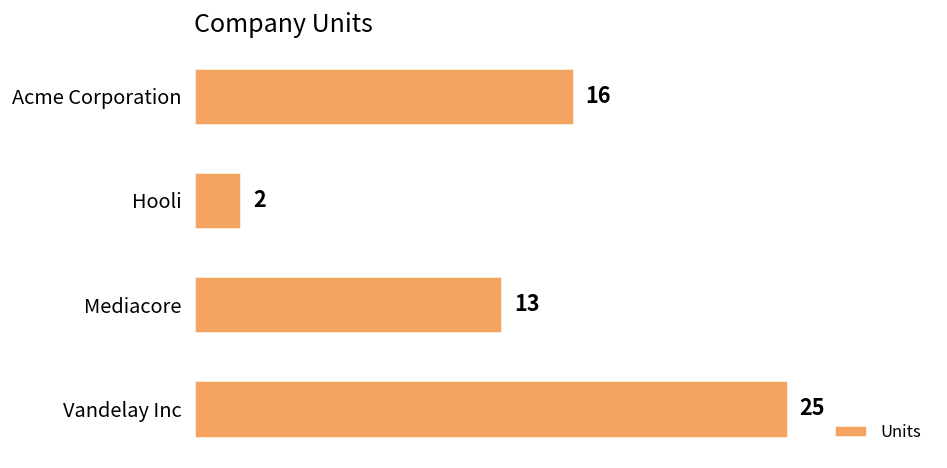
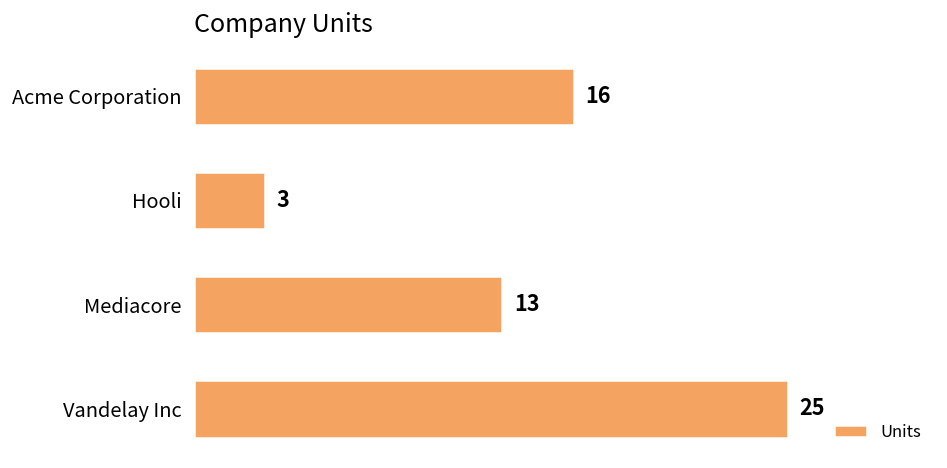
Hooli: 2 -> 3
